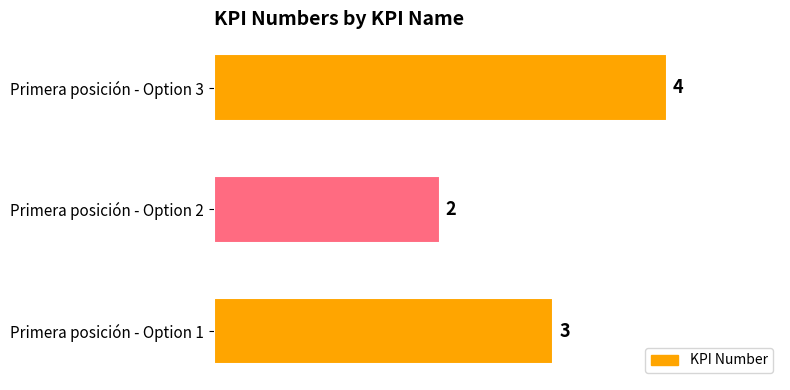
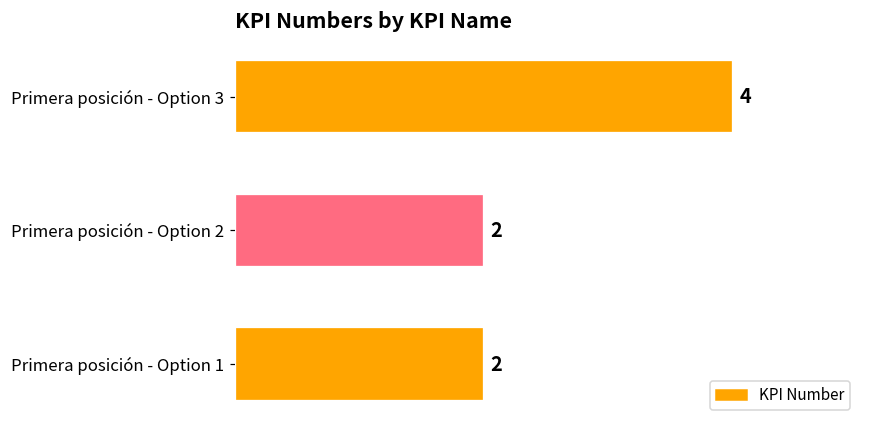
Primera posición - Option 1: 3 -> 2
